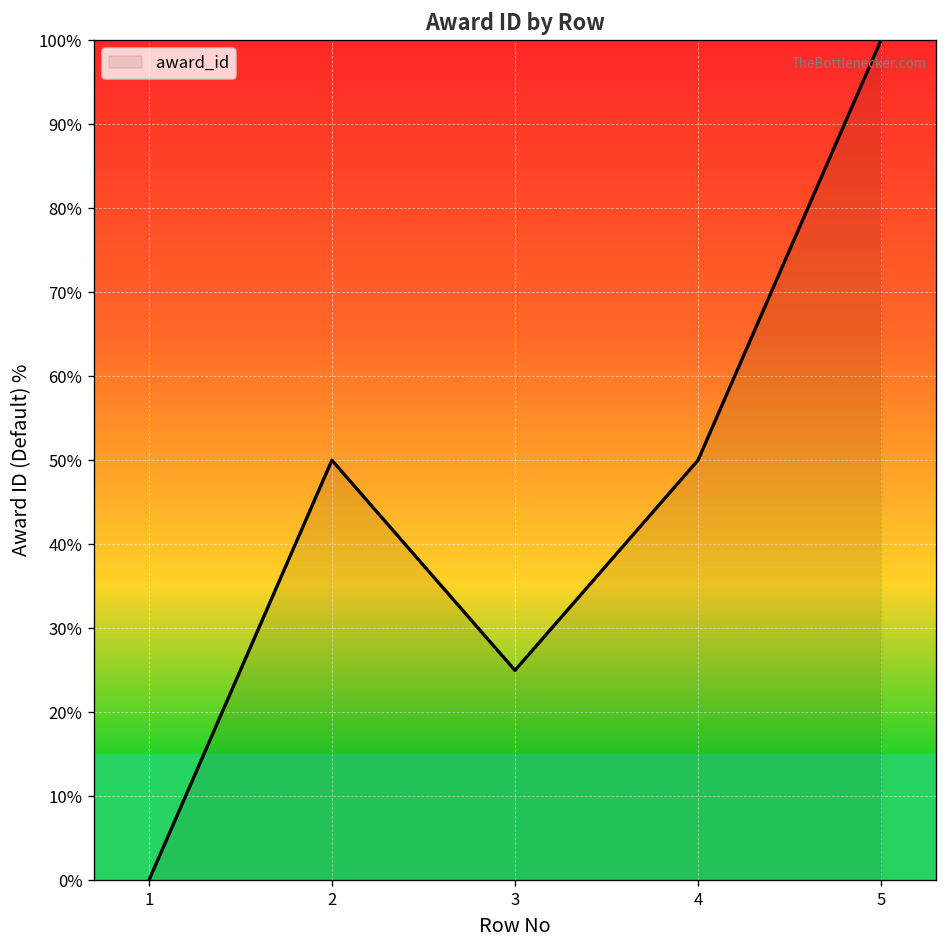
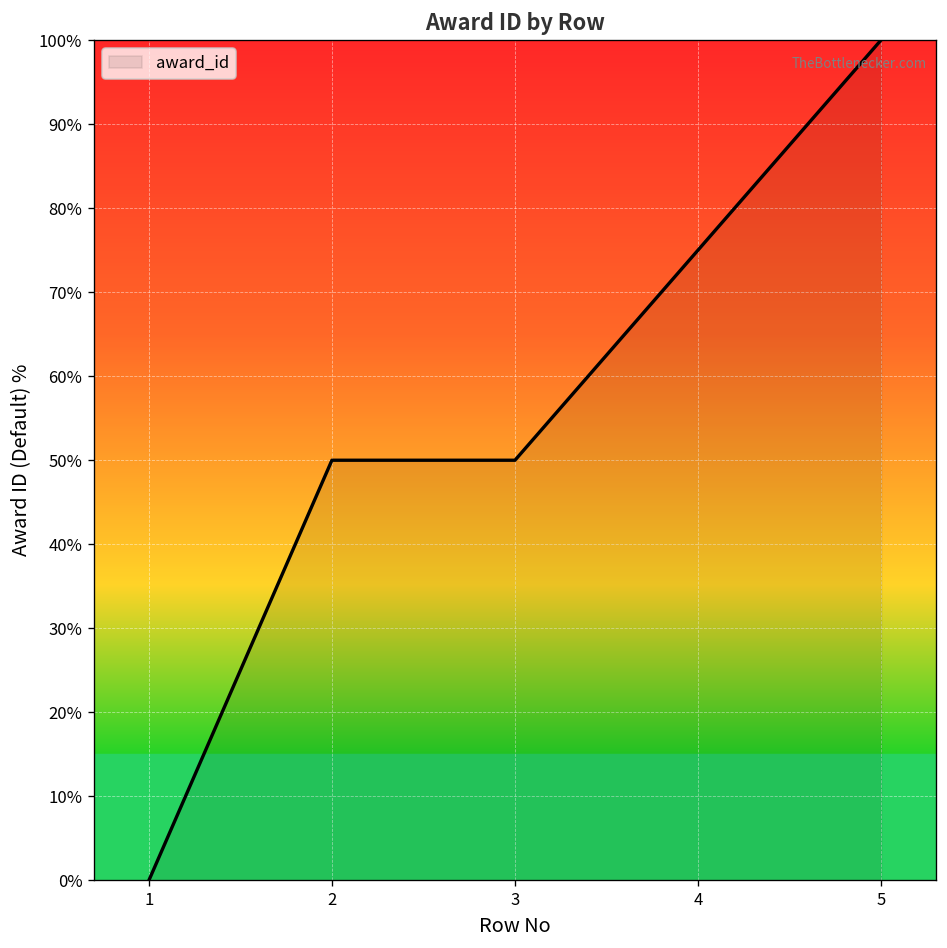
3: 25% -> 50%
4: 50% -> 75%
